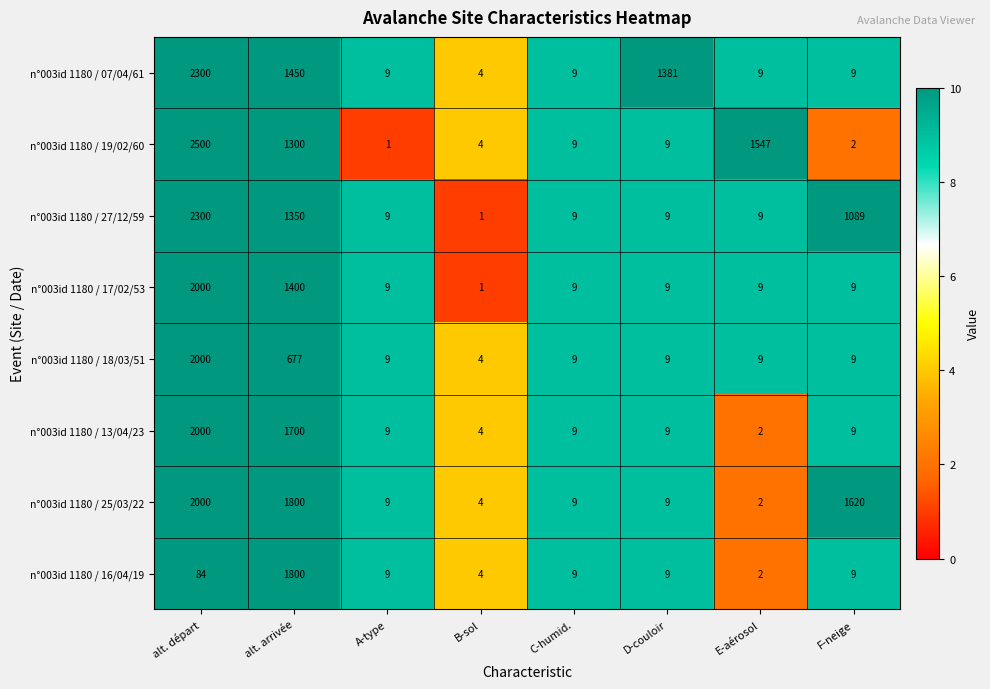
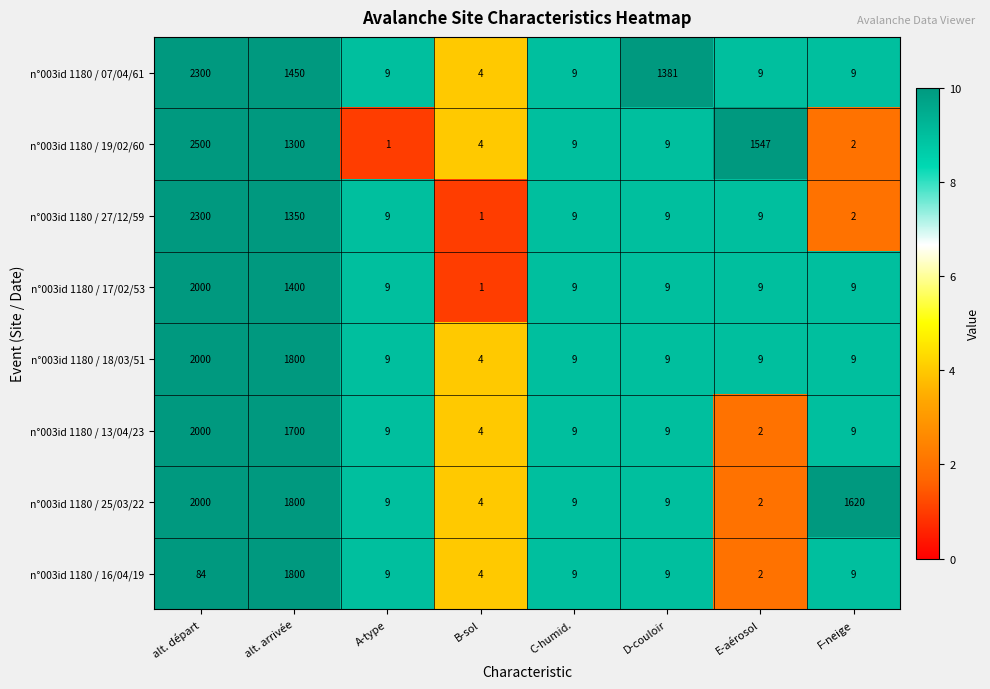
n°003id 1180 / 27/12/59, F-neige: 1089 -> 2
n°003id 1180 / 18/03/51, alt. arrivée: 677 -> 1800
